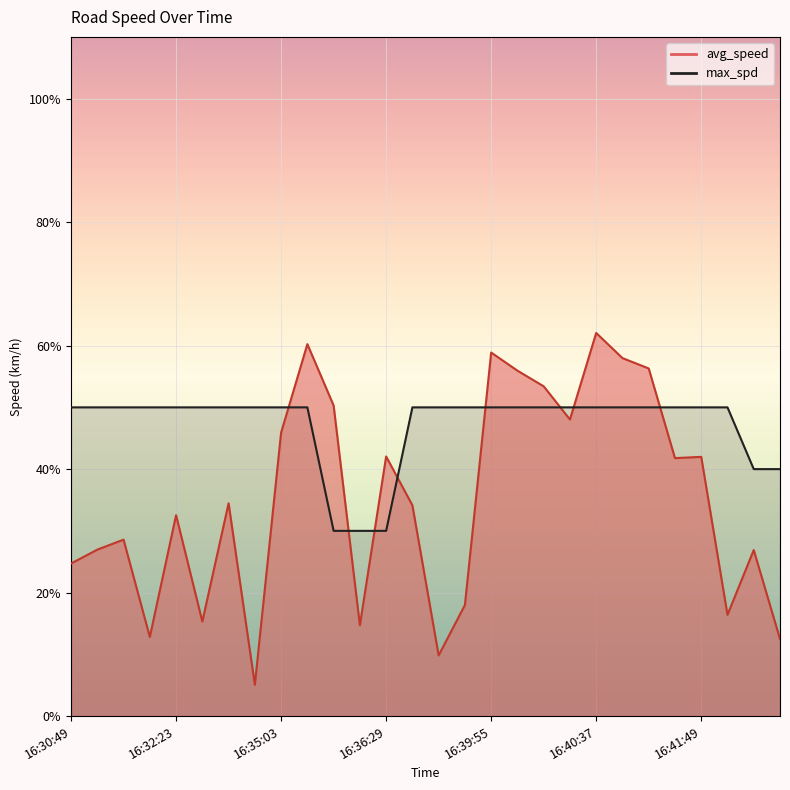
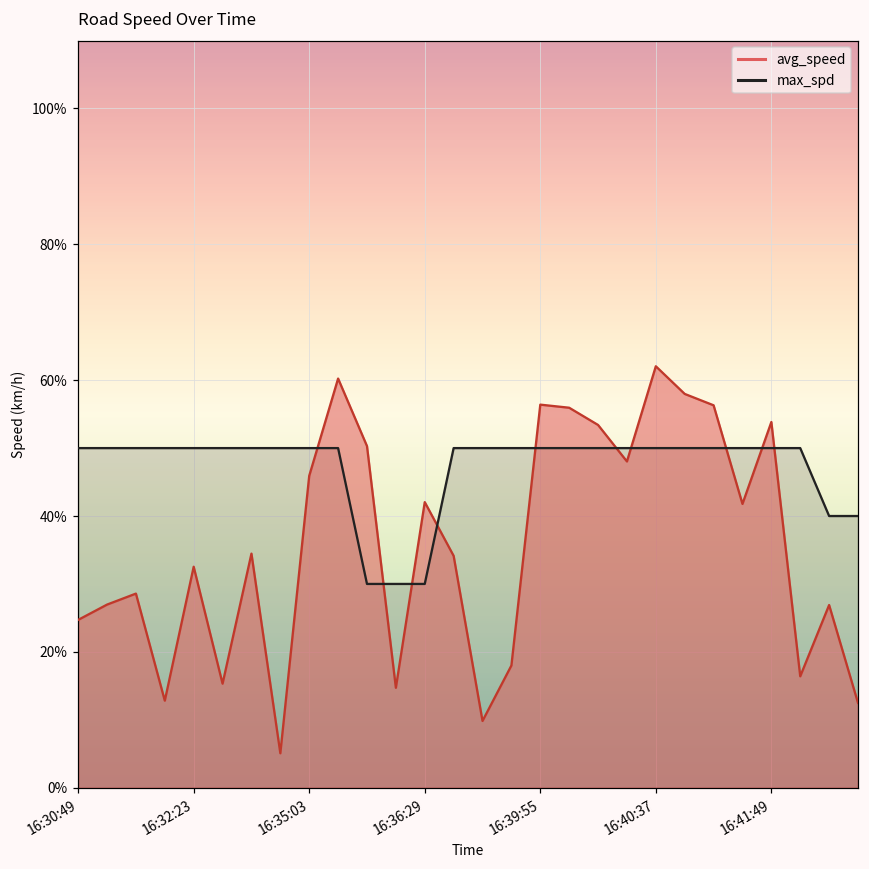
avg_speed, 16:39:55: 59% -> 56%
avg_speed, 16:41:49: 42% -> 54%
